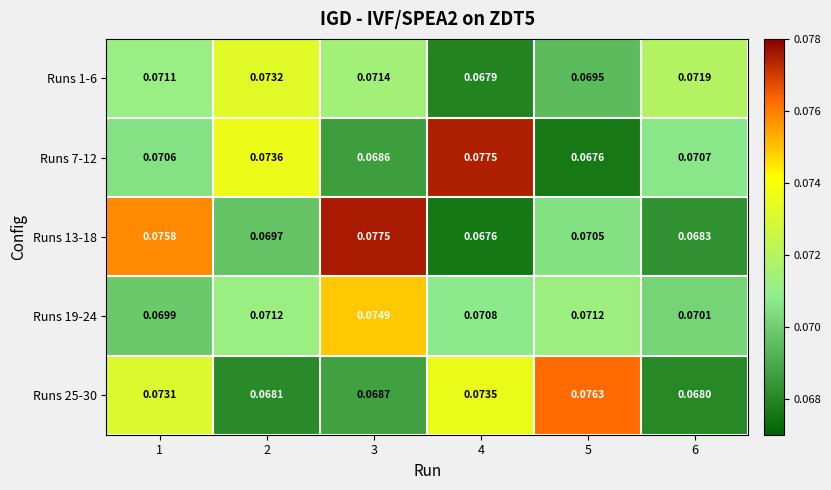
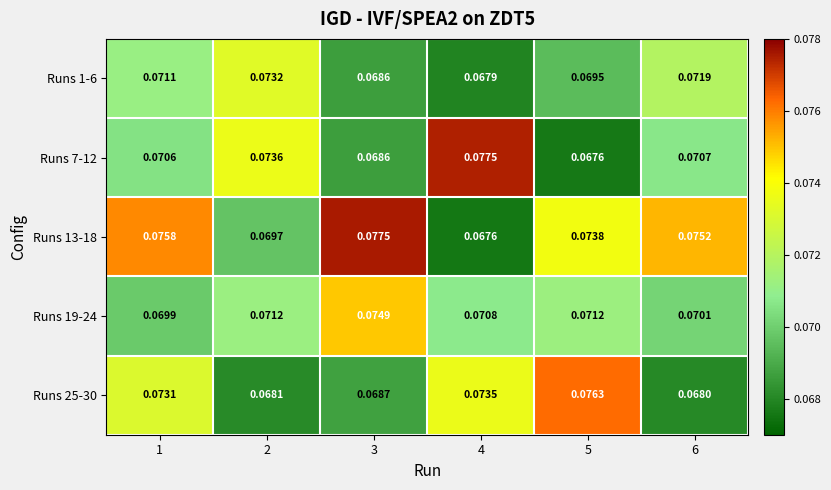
Runs 1-6, 3: 0.0714 -> 0.0686
Runs 13-18, 5: 0.0705 -> 0.0738
Runs 13-18, 6: 0.0683 -> 0.0752
